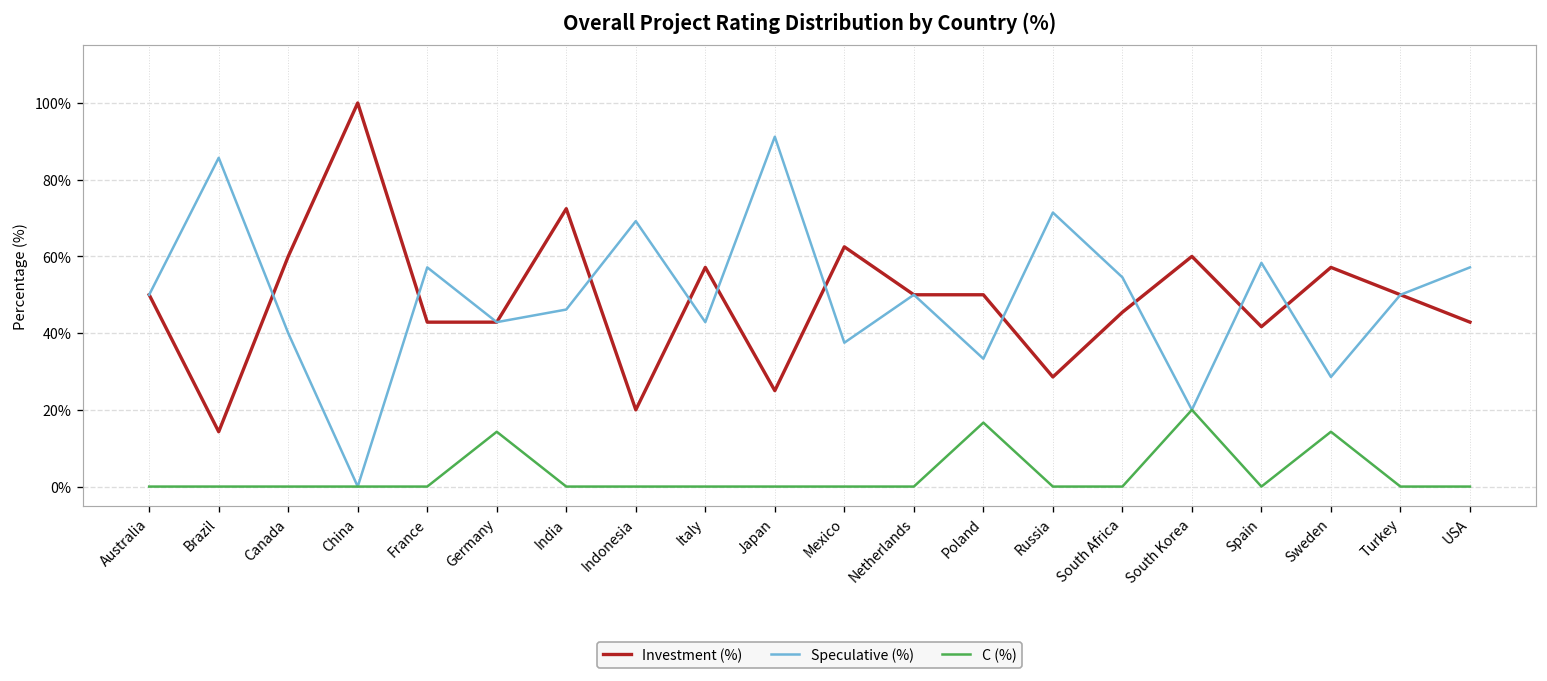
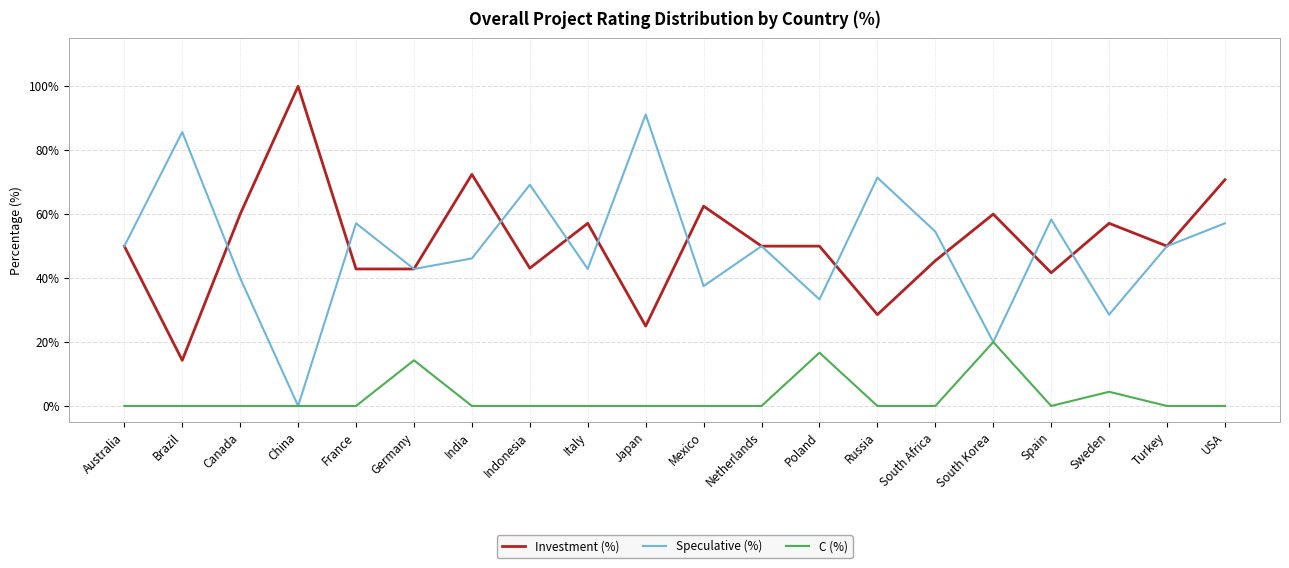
Investment (%), Indonesia: 20% -> 43%
C (%), Sweden: 14% -> 4%
Investment (%), USA: 43% -> 71%
